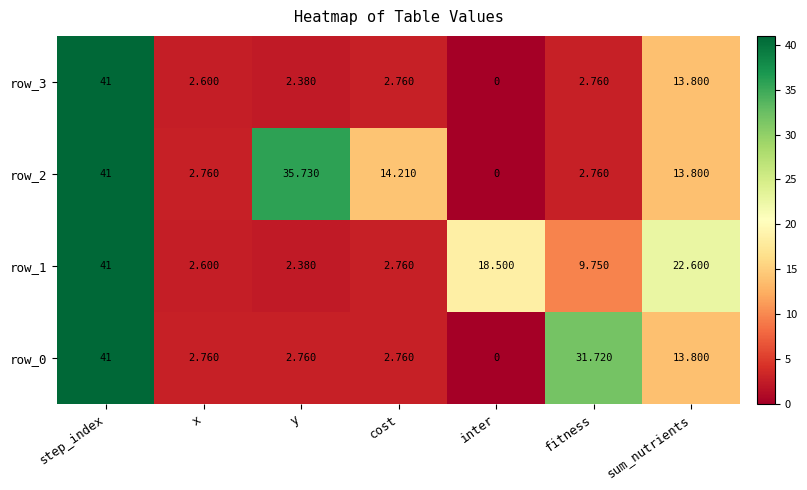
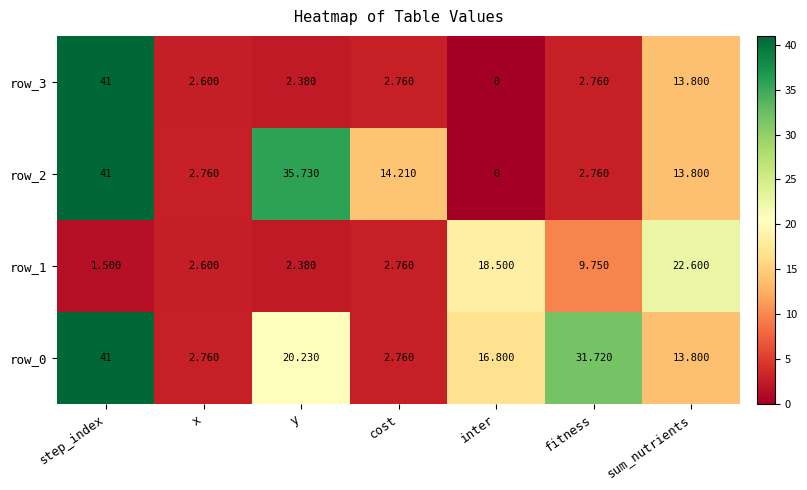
row_1, step_index: 41 -> 1.500
row_0, y: 2.760 -> 20.230
row_0, inter: 0 -> 16.800
